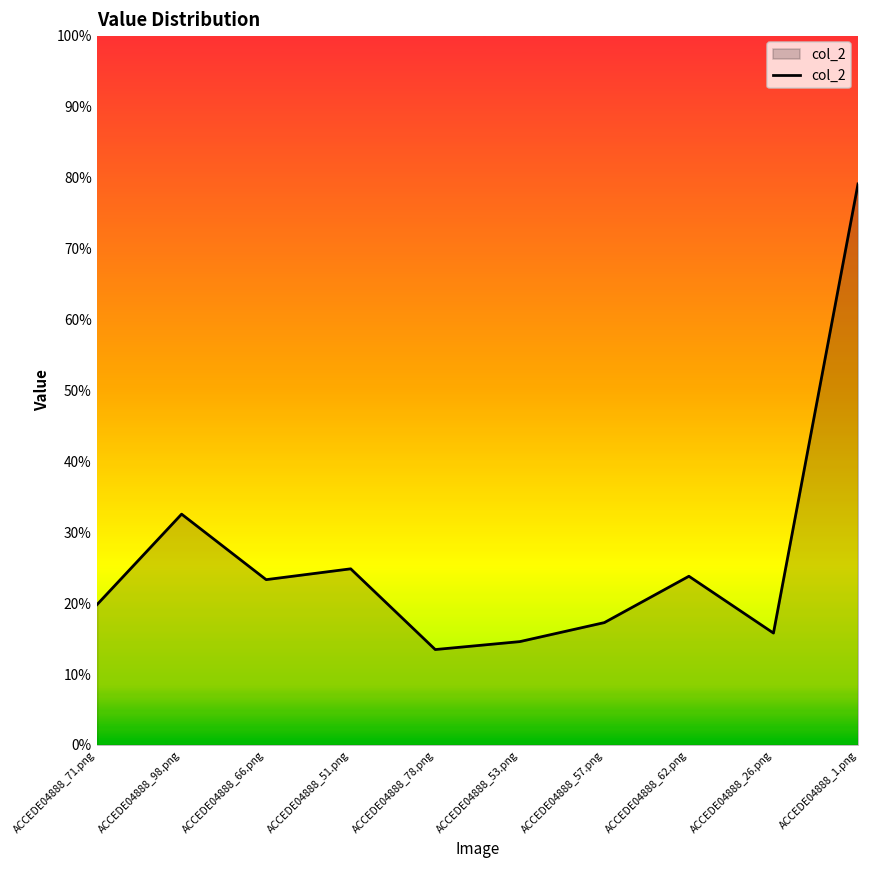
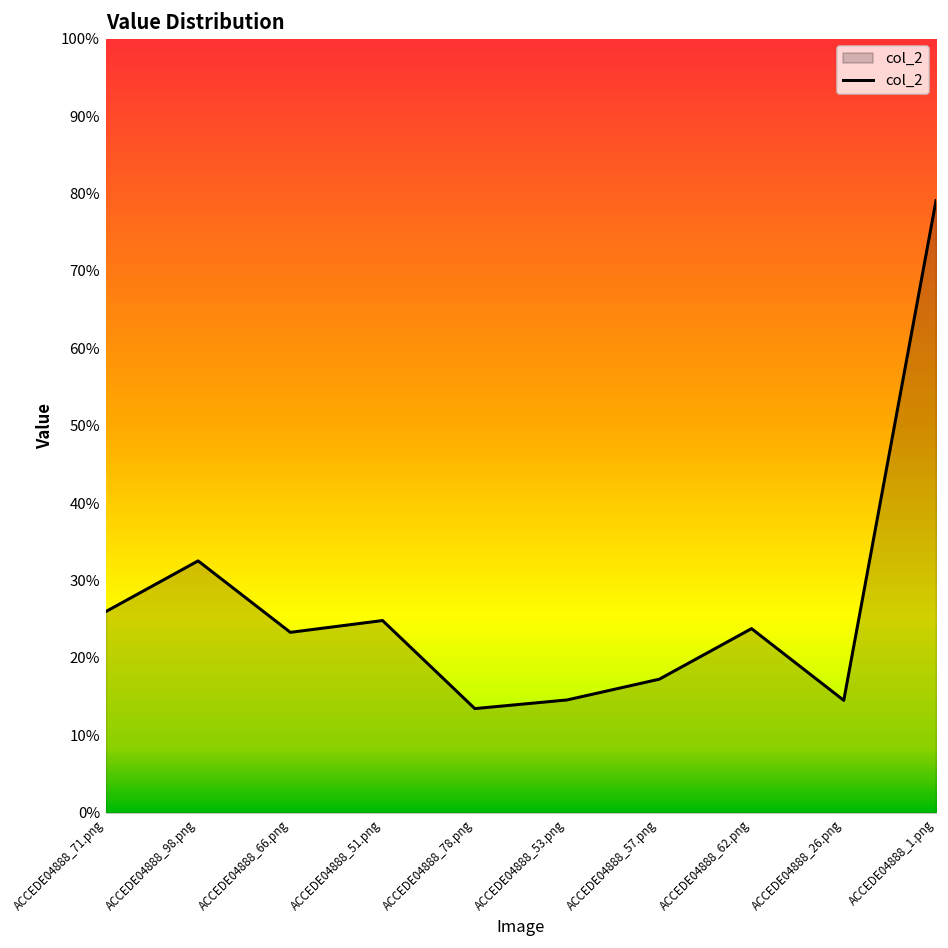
ACCEDE04888_71.png: 20% -> 26%
ACCEDE04888_26.png: 16% -> 15%
